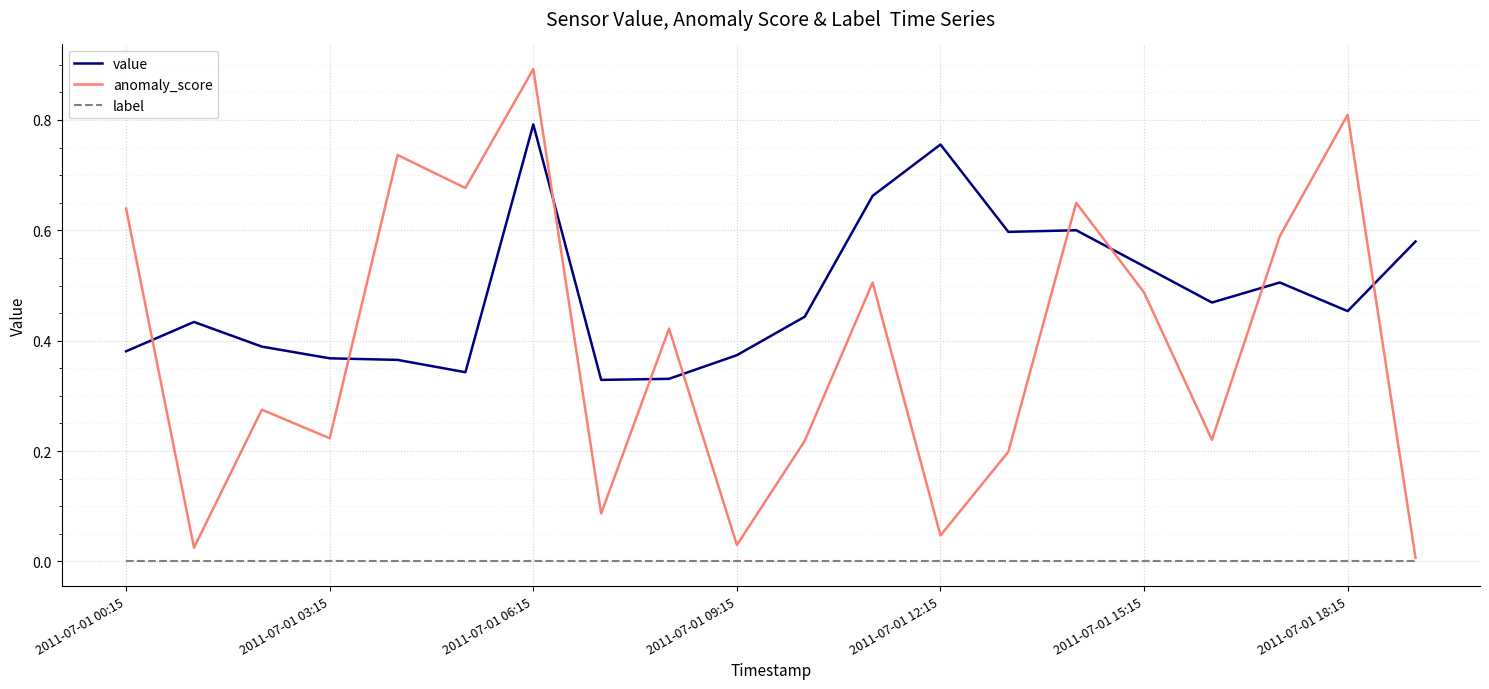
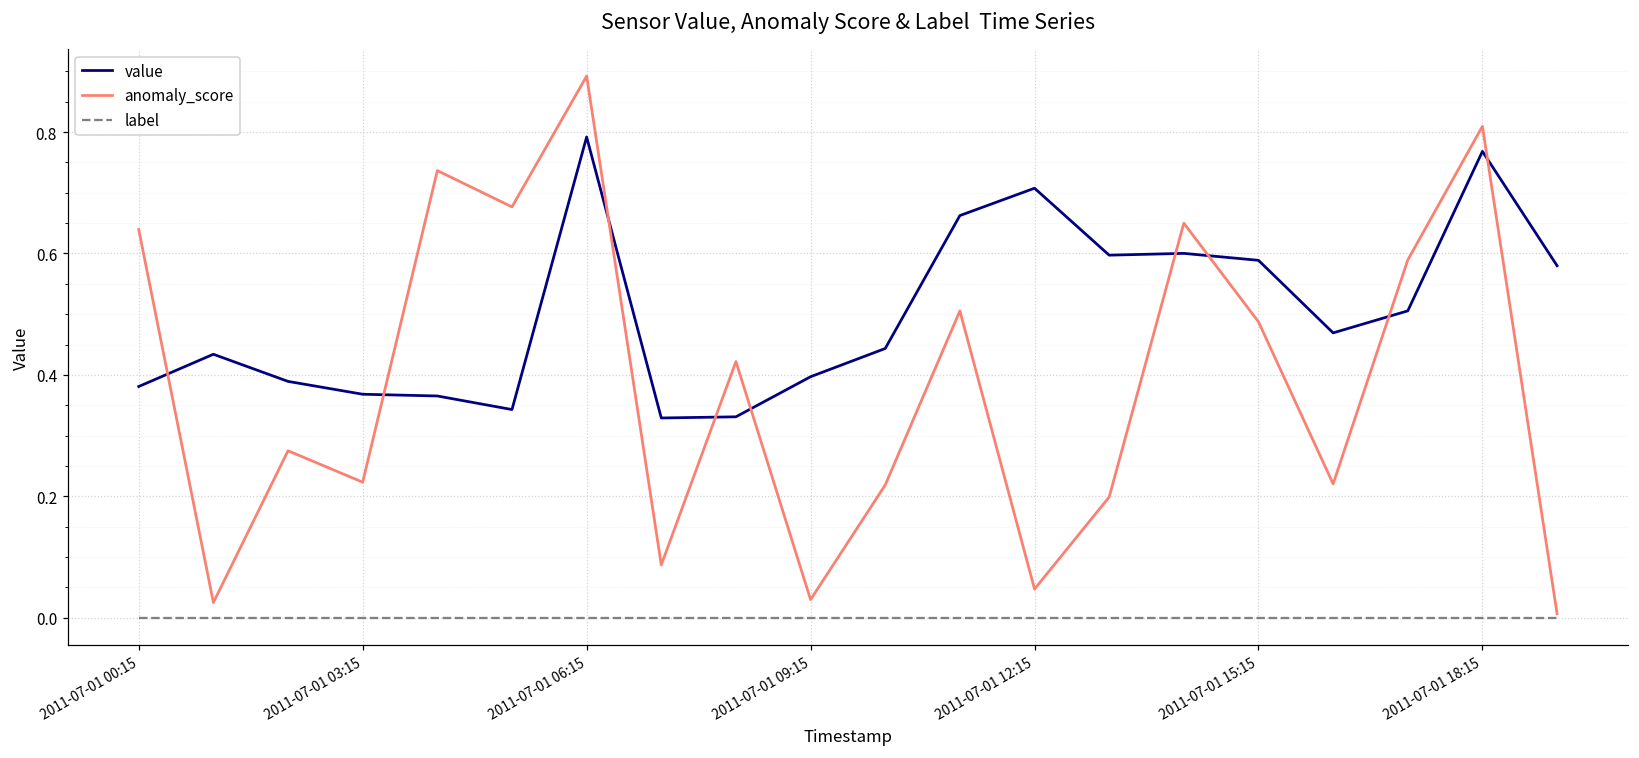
value, 2011-07-01 09:15: 0.37 -> 0.40
value, 2011-07-01 12:15: 0.76 -> 0.71
value, 2011-07-01 15:15: 0.53 -> 0.59
value, 2011-07-01 18:15: 0.45 -> 0.77
